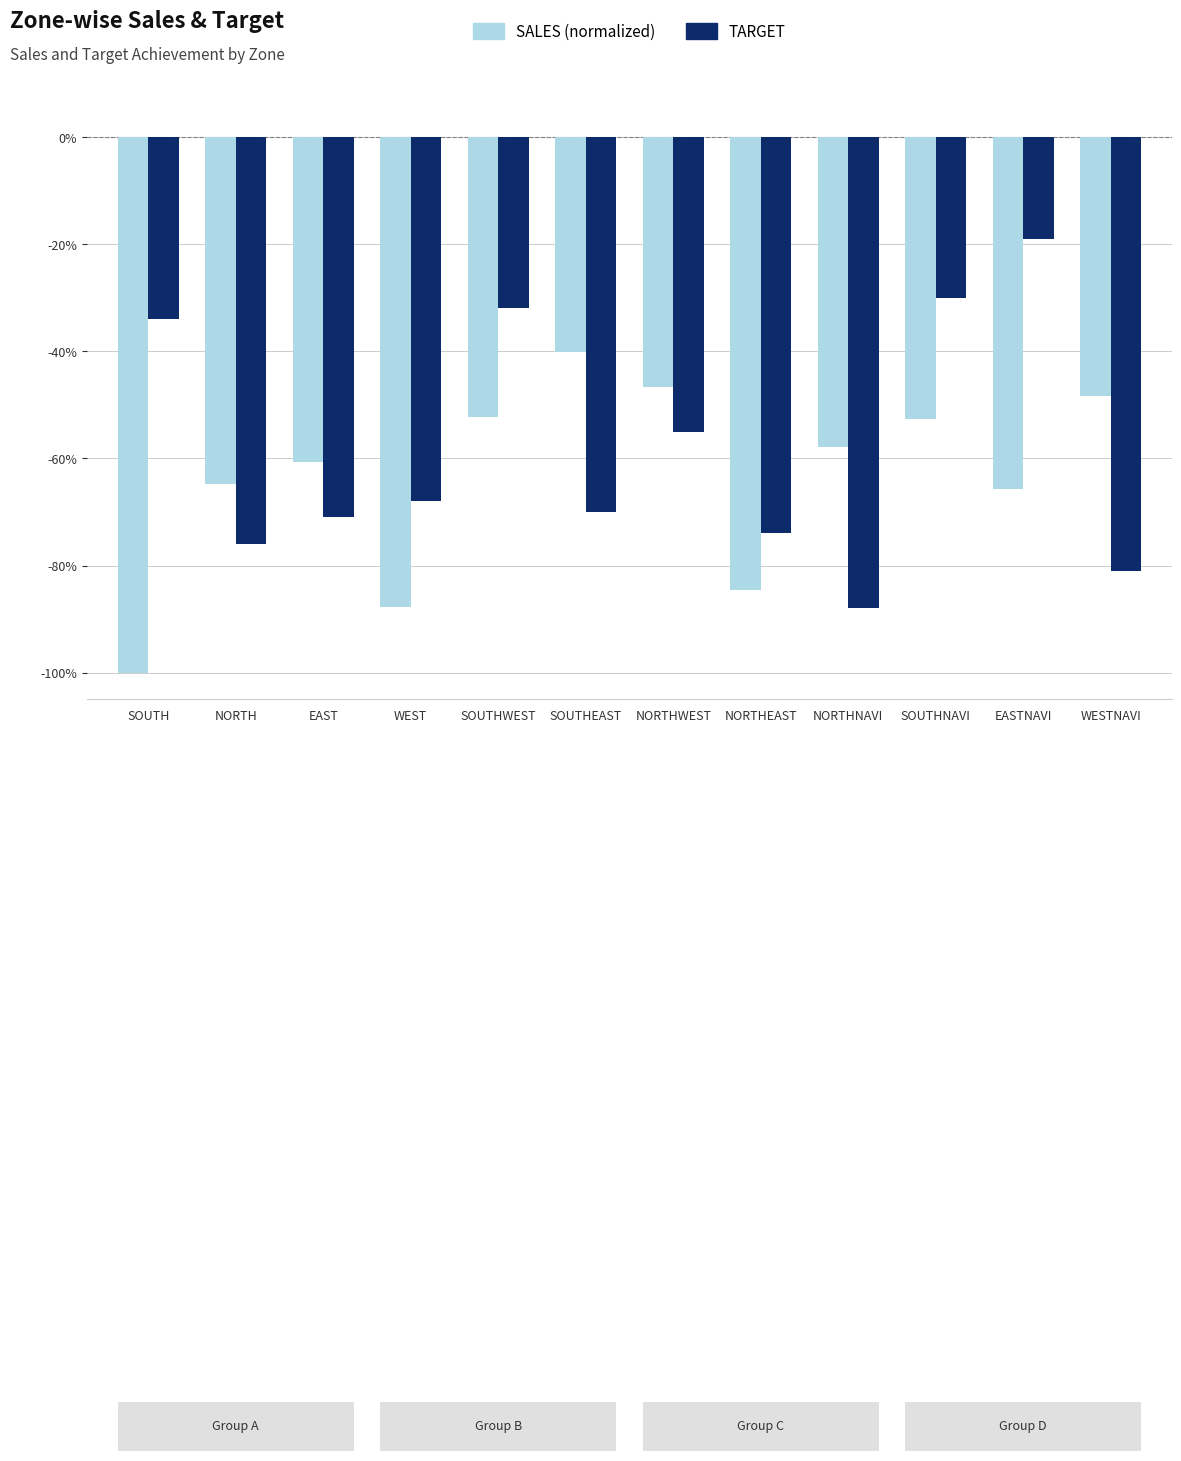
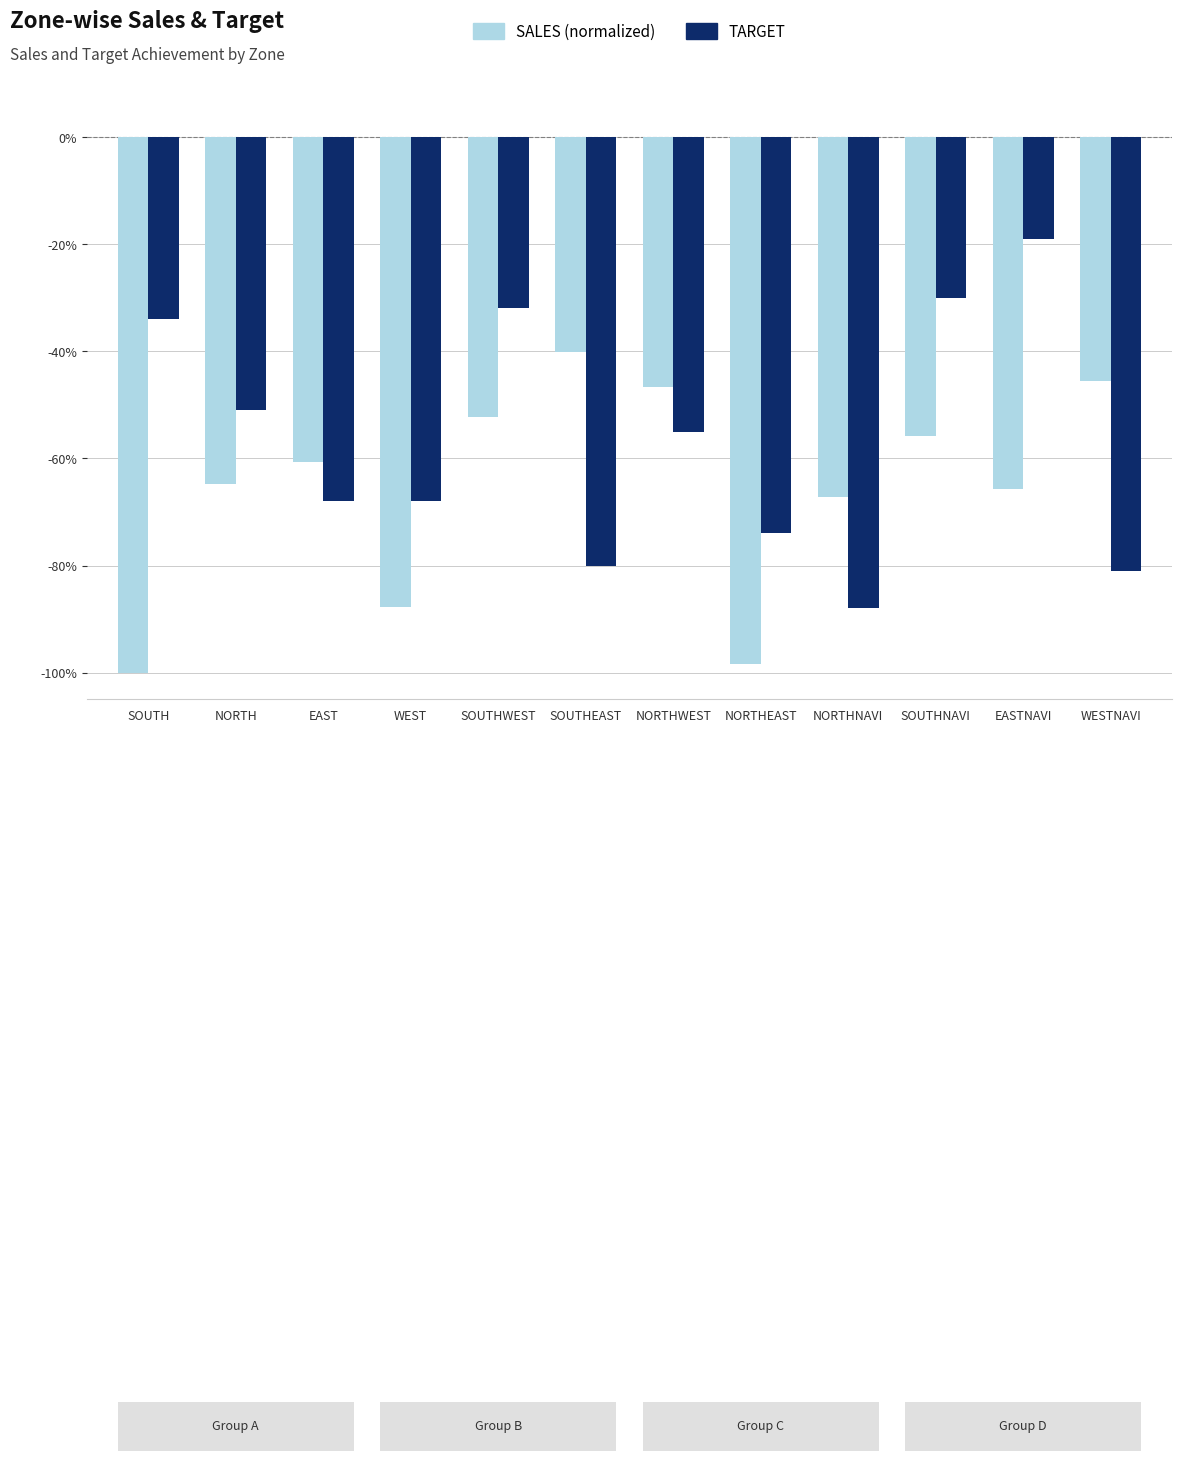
TARGET, NORTH: -76% -> -51%
TARGET, EAST: -71% -> -68%
TARGET, SOUTHEAST: -70% -> -80%
SALES (normalized), NORTHEAST: -84% -> -98%
SALES (normalized), NORTHNAVI: -58% -> -67%
SALES (normalized), SOUTHNAVI: -53% -> -56%
SALES (normalized), WESTNAVI: -48% -> -46%
